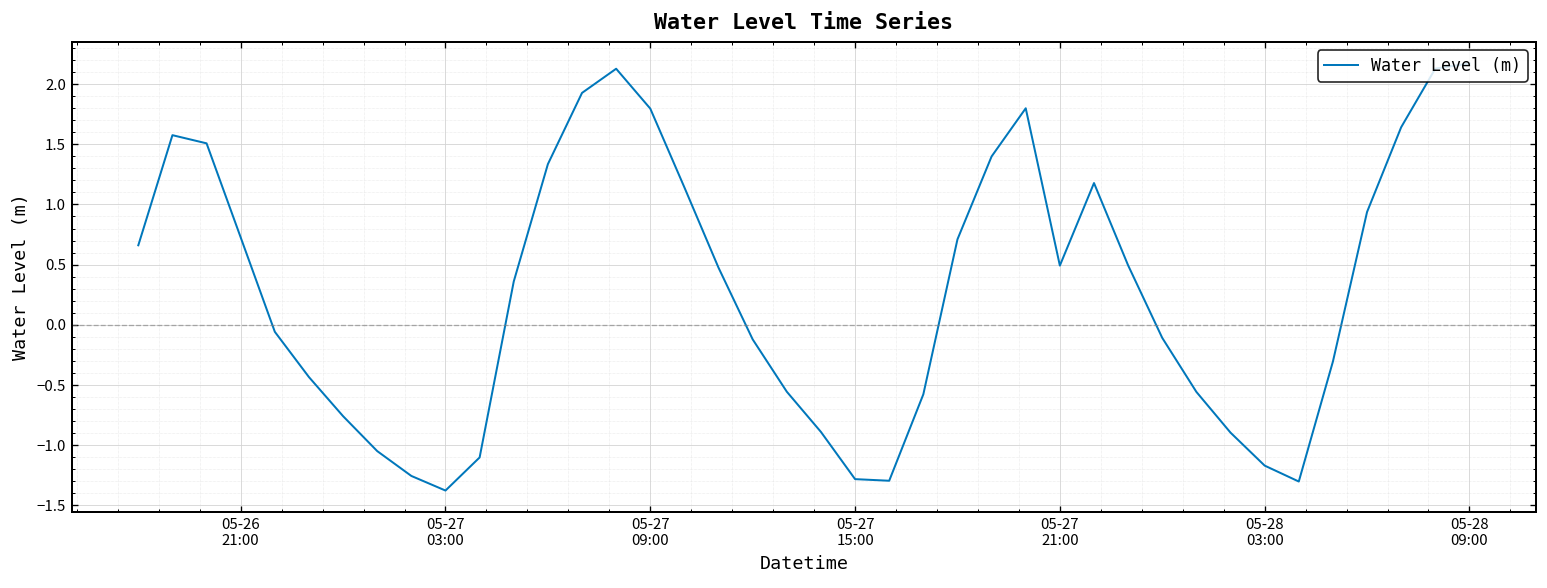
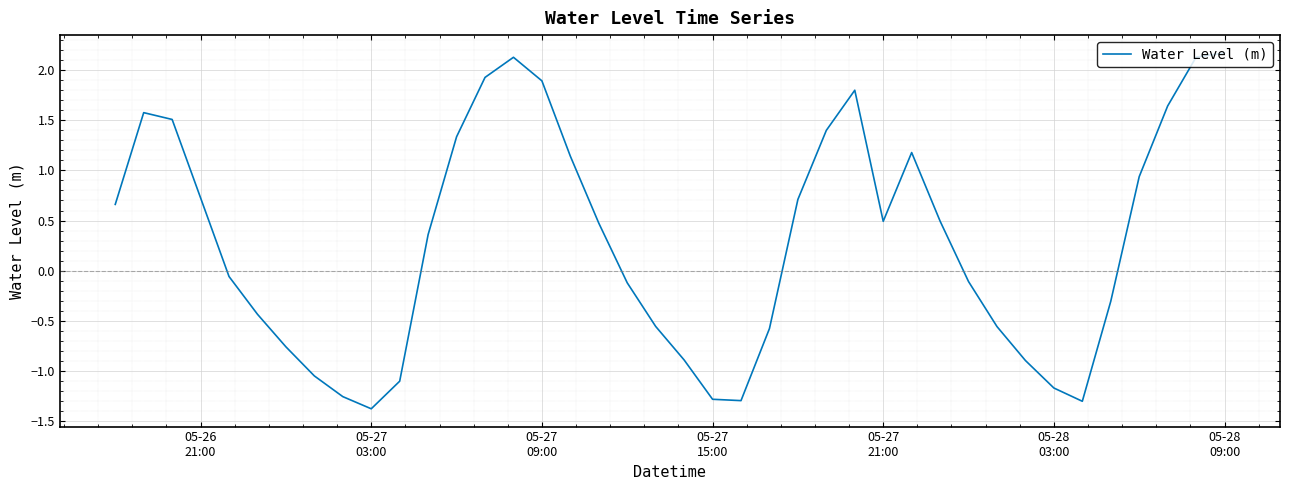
05-27 09:00: 1.80 -> 1.89
